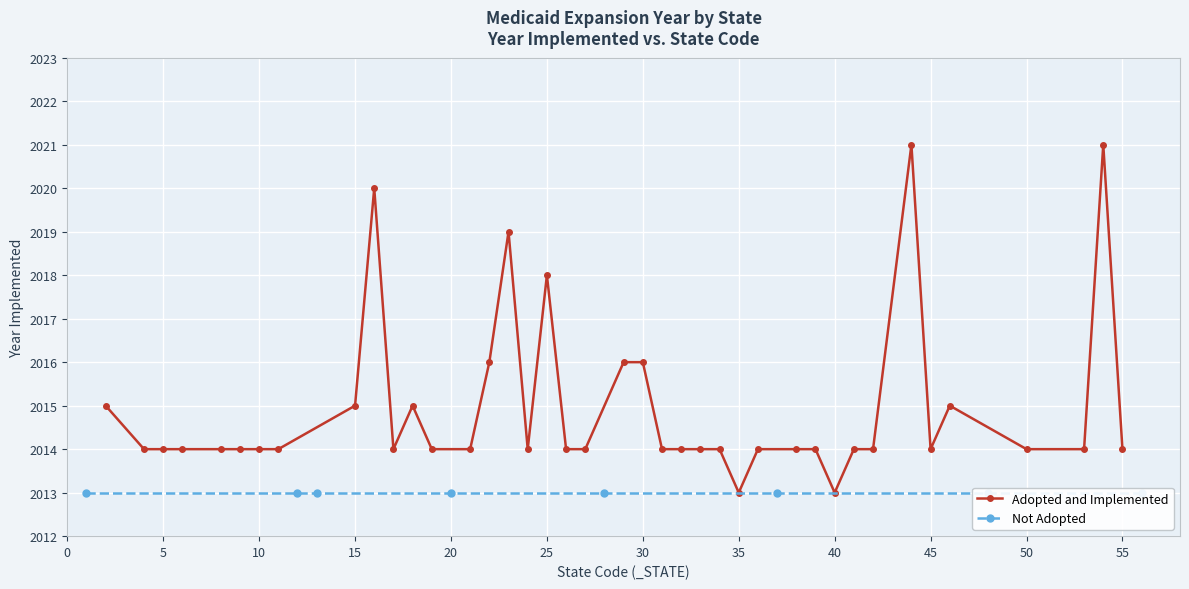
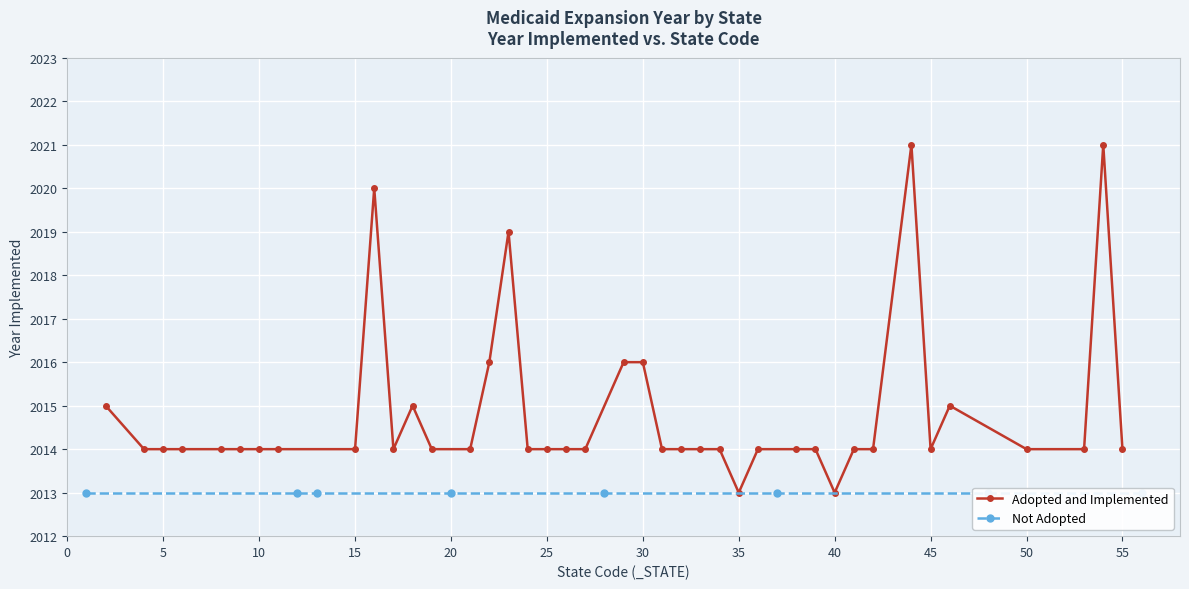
Adopted and Implemented, 15: 2015 -> 2014
Adopted and Implemented, 25: 2018 -> 2014
